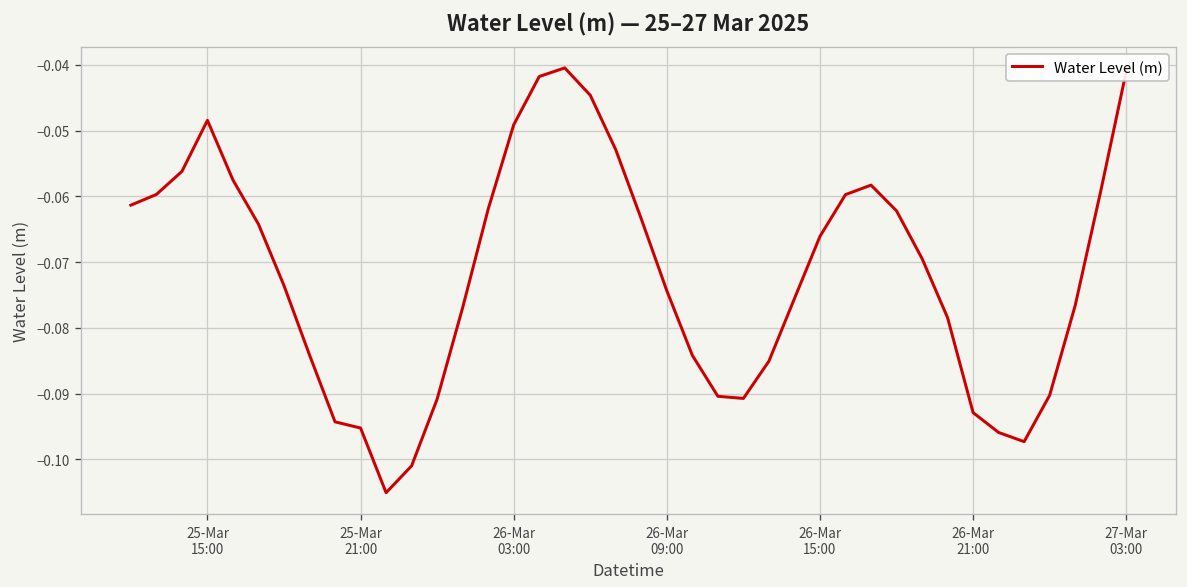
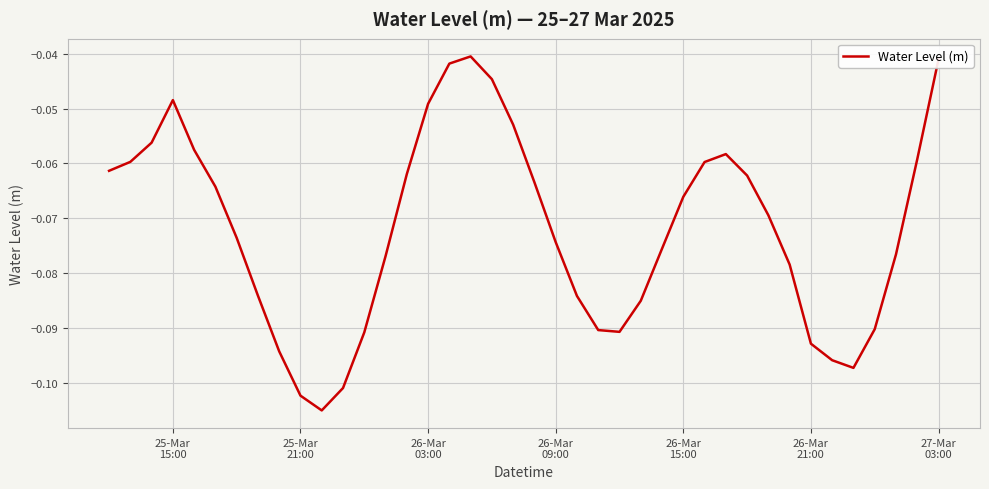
25-Mar 21:00: -0.095 -> -0.102
